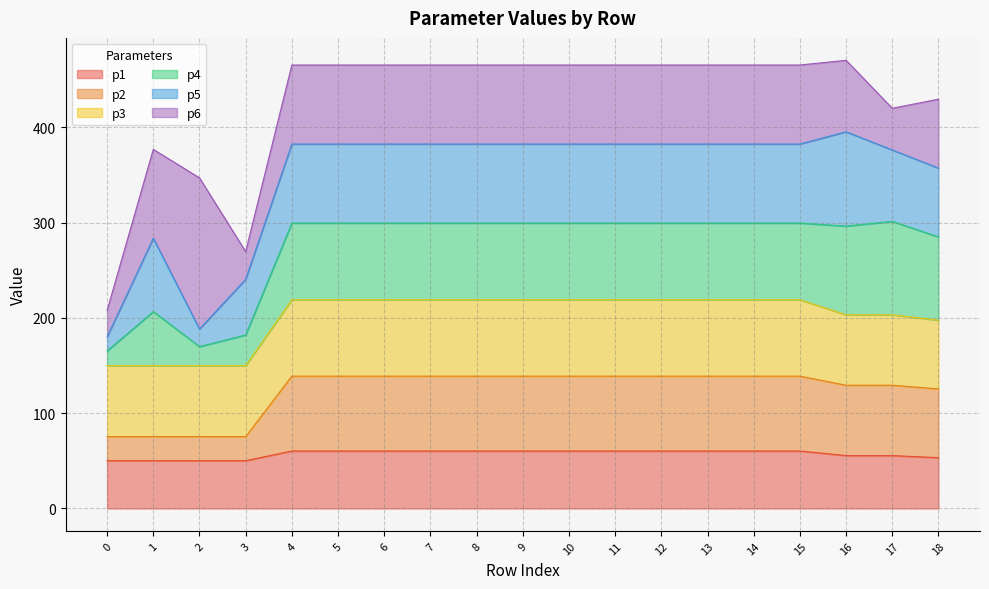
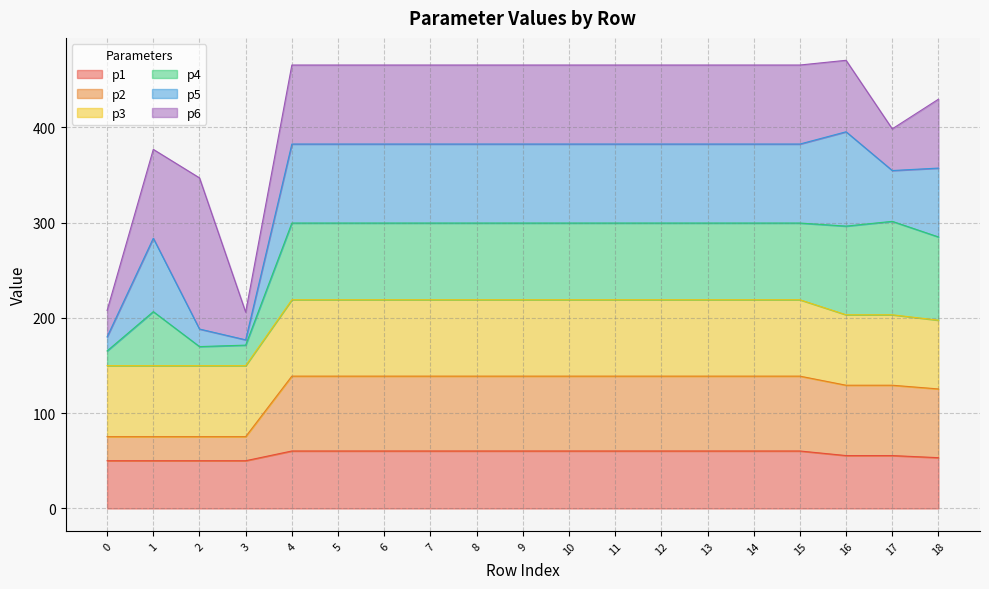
p4, 3: 30 -> 20
p5, 3: 60 -> 10
p5, 17: 70 -> 50
